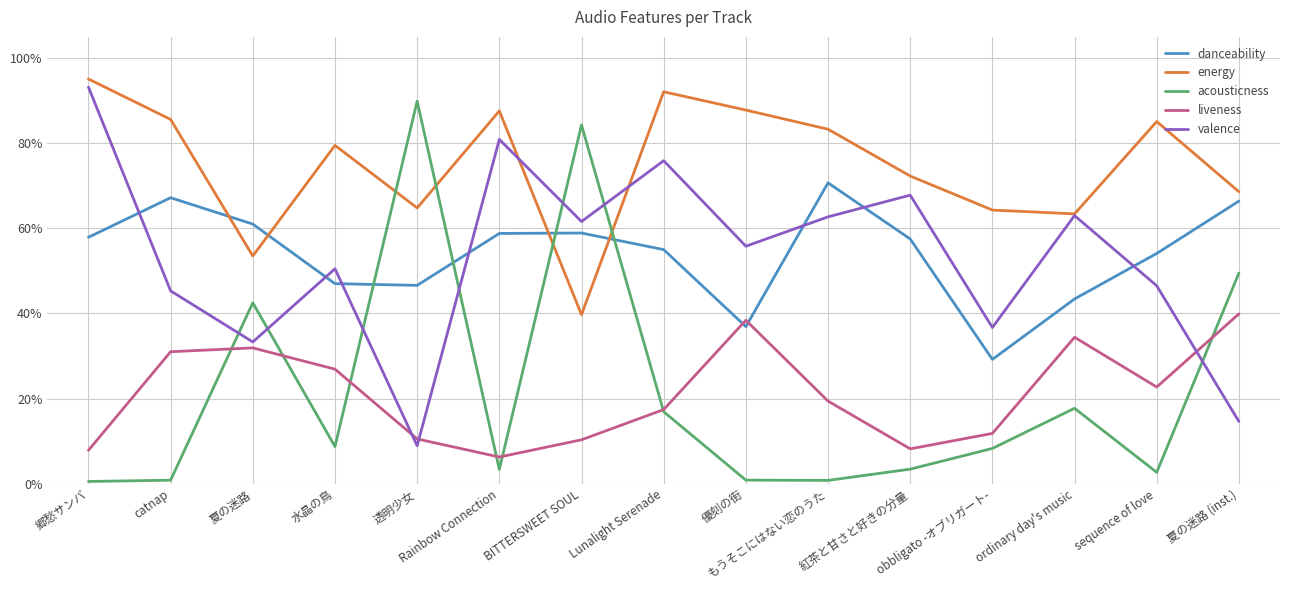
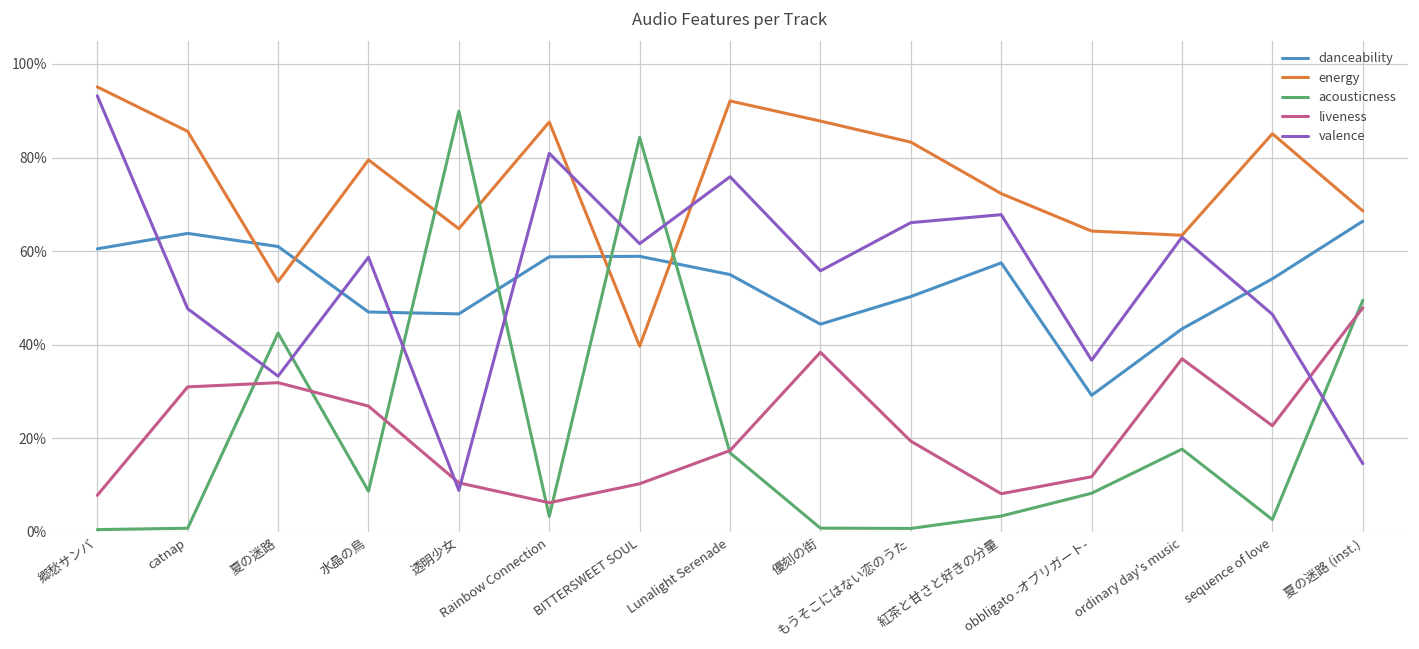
danceability, 郷愁サンバ: 58% -> 61%
danceability, catnap: 67% -> 64%
valence, catnap: 45% -> 48%
valence, 水晶の鳥: 51% -> 59%
danceability, 優刻の街: 37% -> 44%
danceability, もうそこにはない恋のうた: 71% -> 50%
valence, もうそこにはない恋のうた: 63% -> 66%
liveness, ordinary day's music: 34% -> 37%
liveness, 夏の迷路 (inst.): 40% -> 48%
